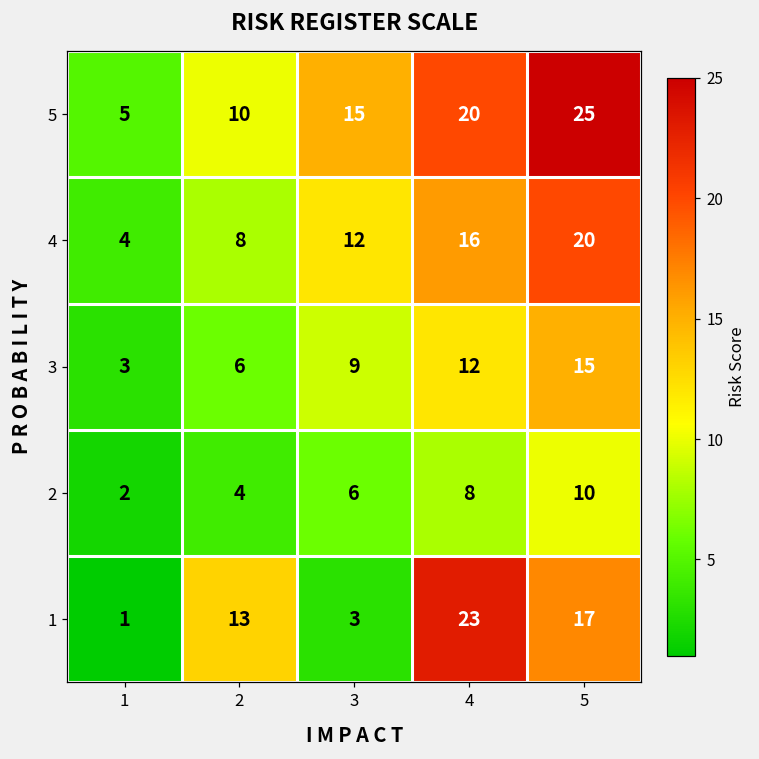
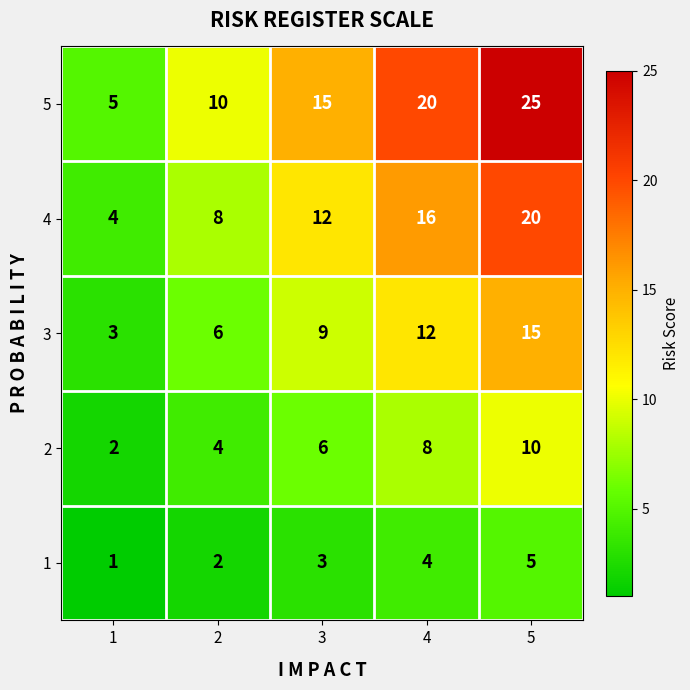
1, 2: 13 -> 2
1, 4: 23 -> 4
1, 5: 17 -> 5
